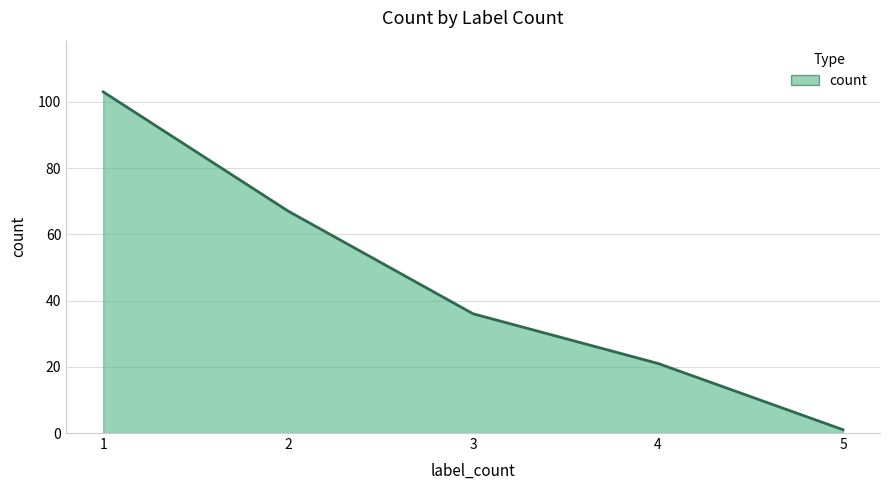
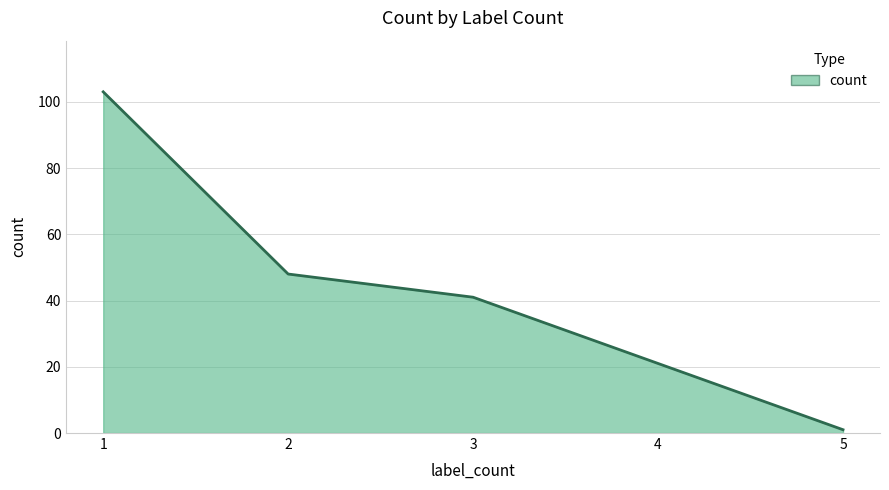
2: 67 -> 48
3: 36 -> 41
